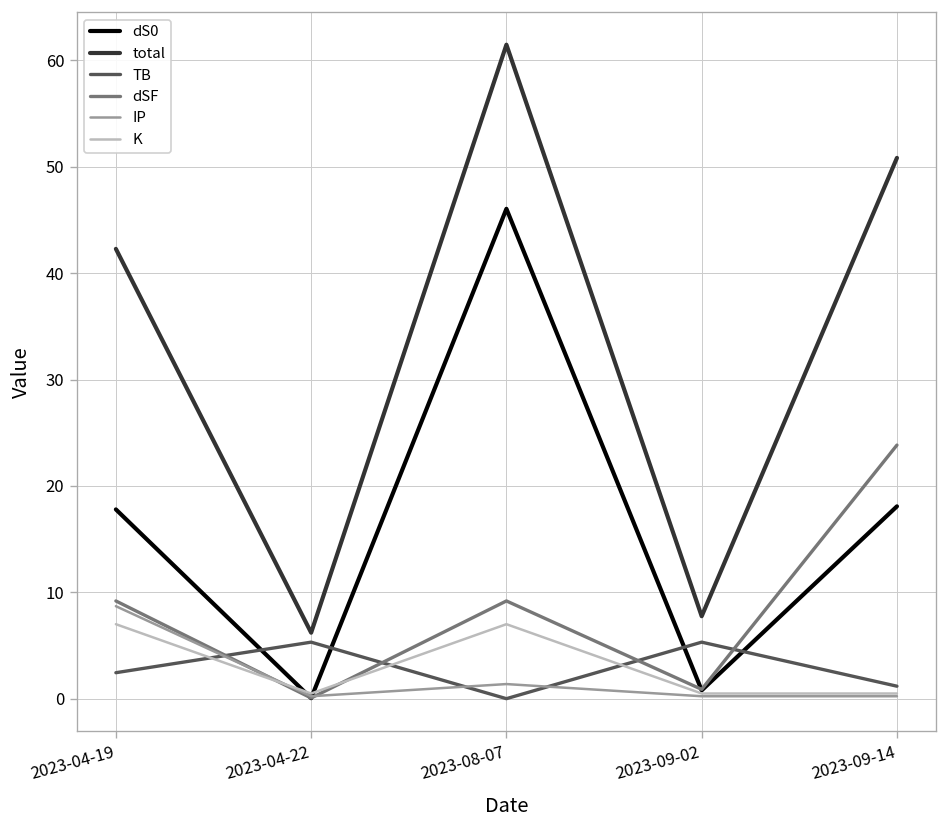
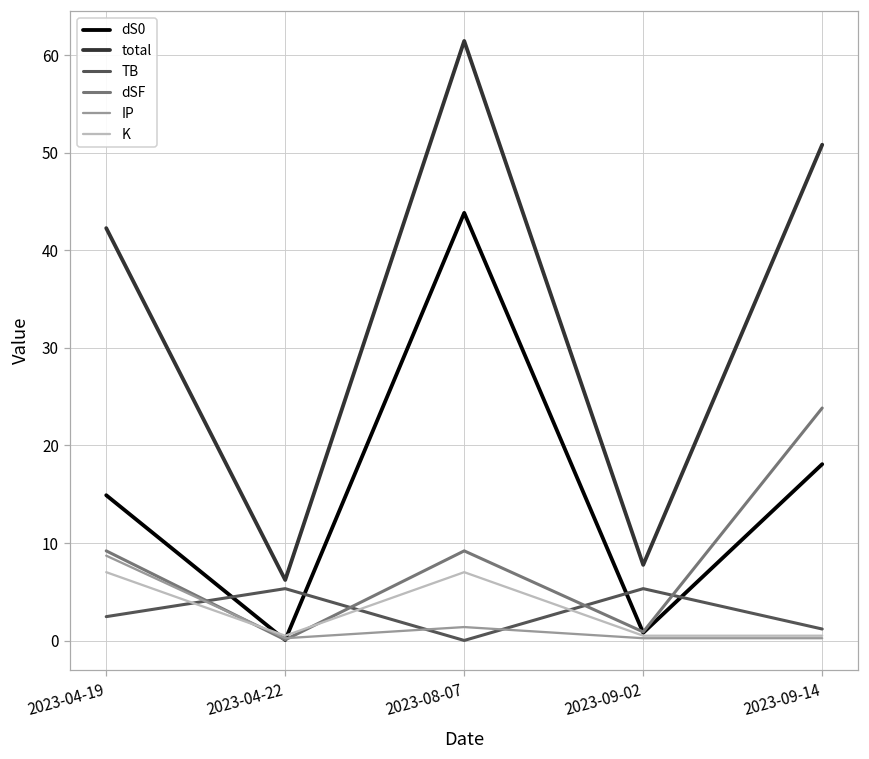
dS0, 2023-04-19: 18 -> 15
dS0, 2023-08-07: 46 -> 44
